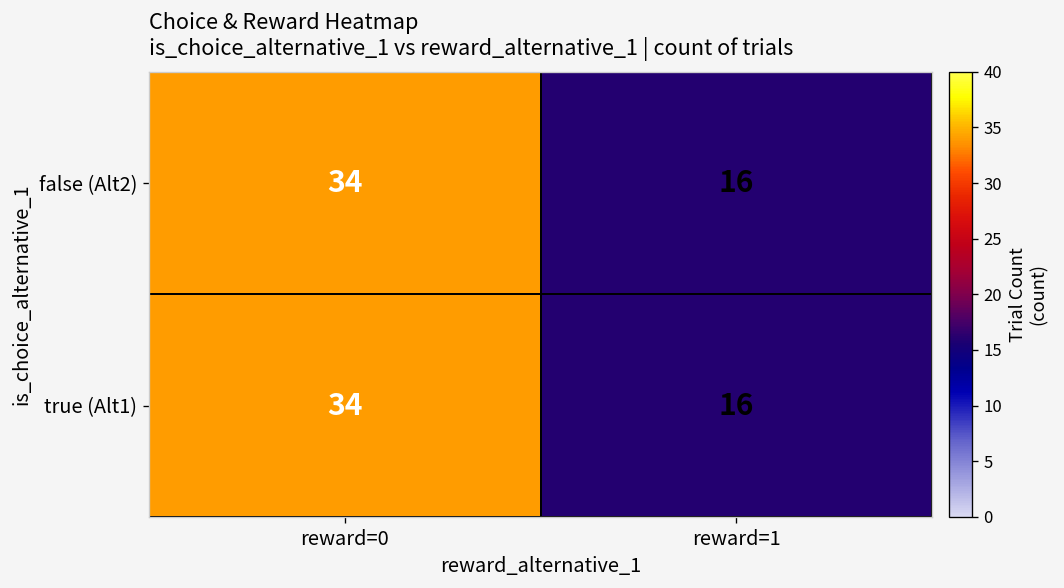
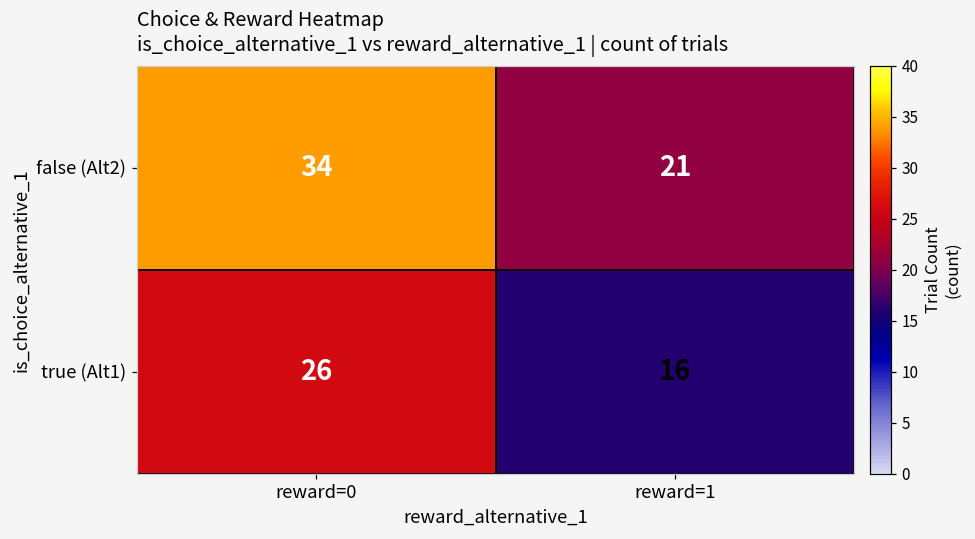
false (Alt2), reward=1: 16 -> 21
true (Alt1), reward=0: 34 -> 26
